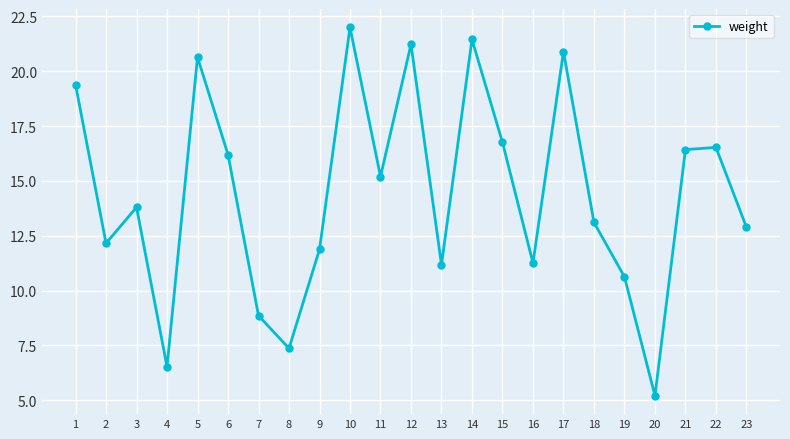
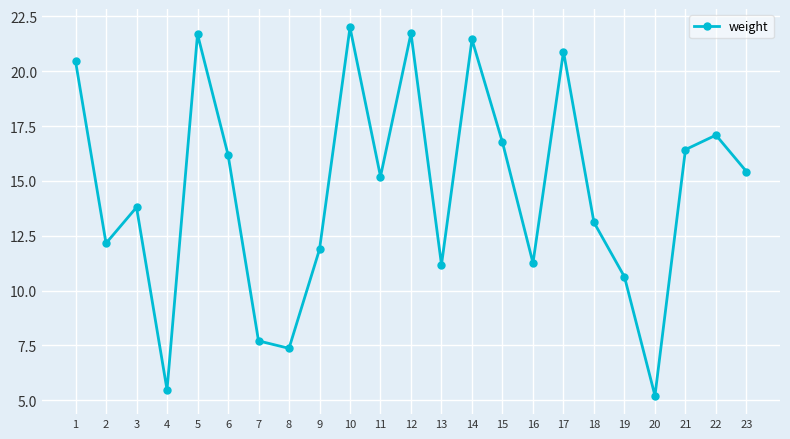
1: 19.4 -> 20.5
4: 6.5 -> 5.5
5: 20.6 -> 21.7
7: 8.9 -> 7.7
12: 21.2 -> 21.7
22: 16.5 -> 17.1
23: 12.9 -> 15.4
